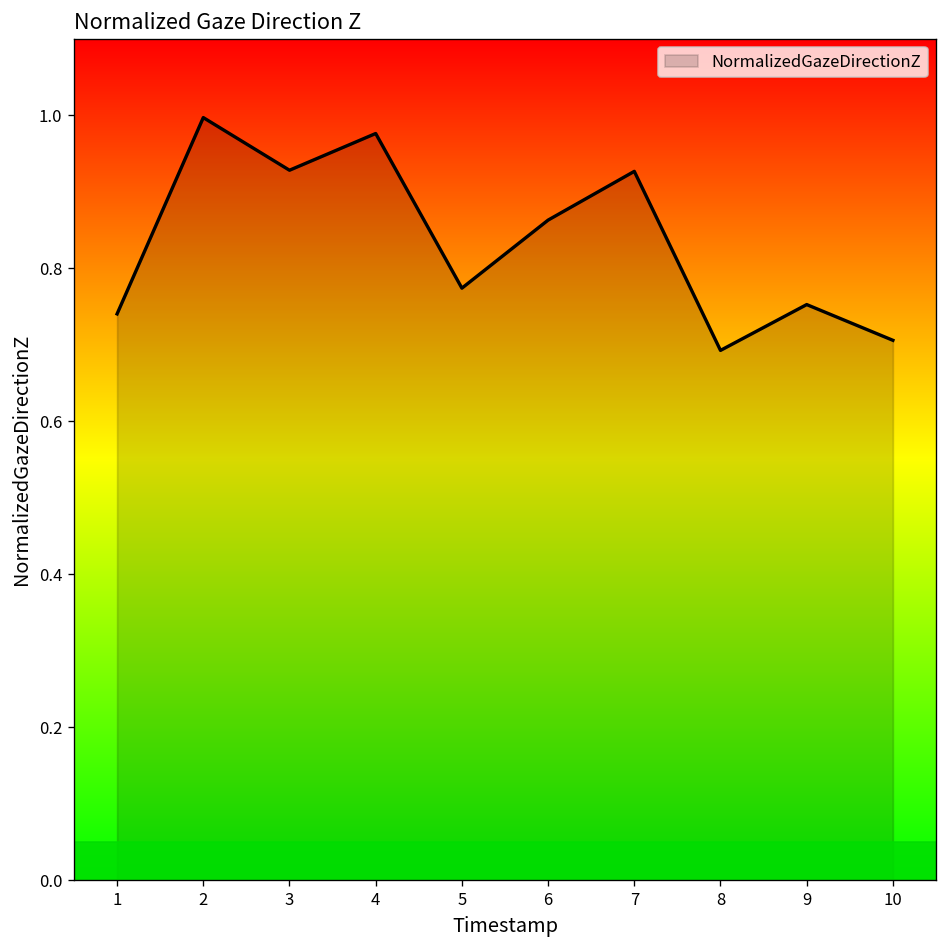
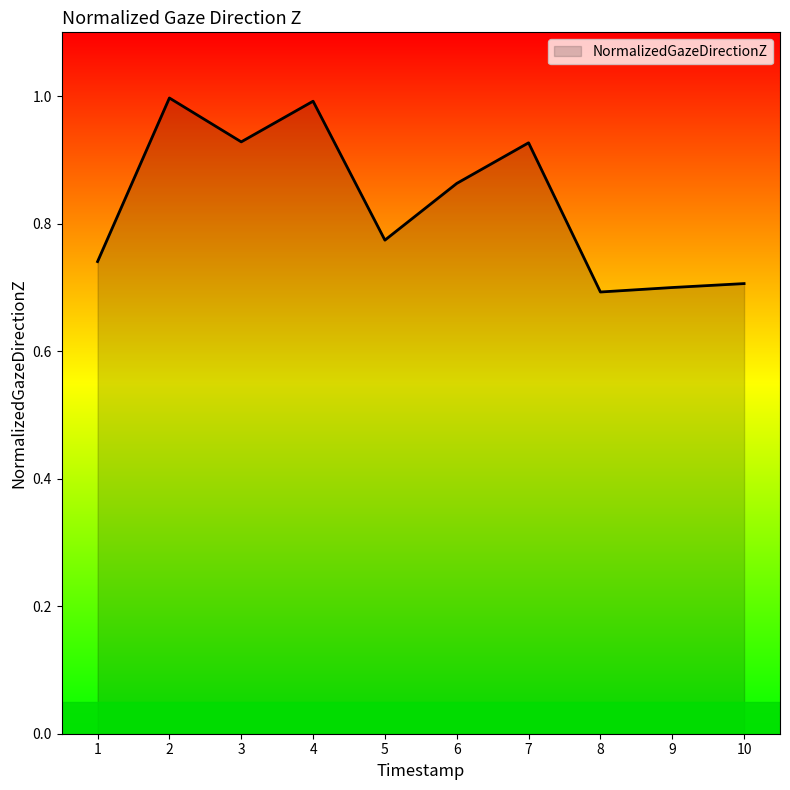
NormalizedGazeDirectionZ, 4: 0.98 -> 0.99
NormalizedGazeDirectionZ, 9: 0.75 -> 0.70
